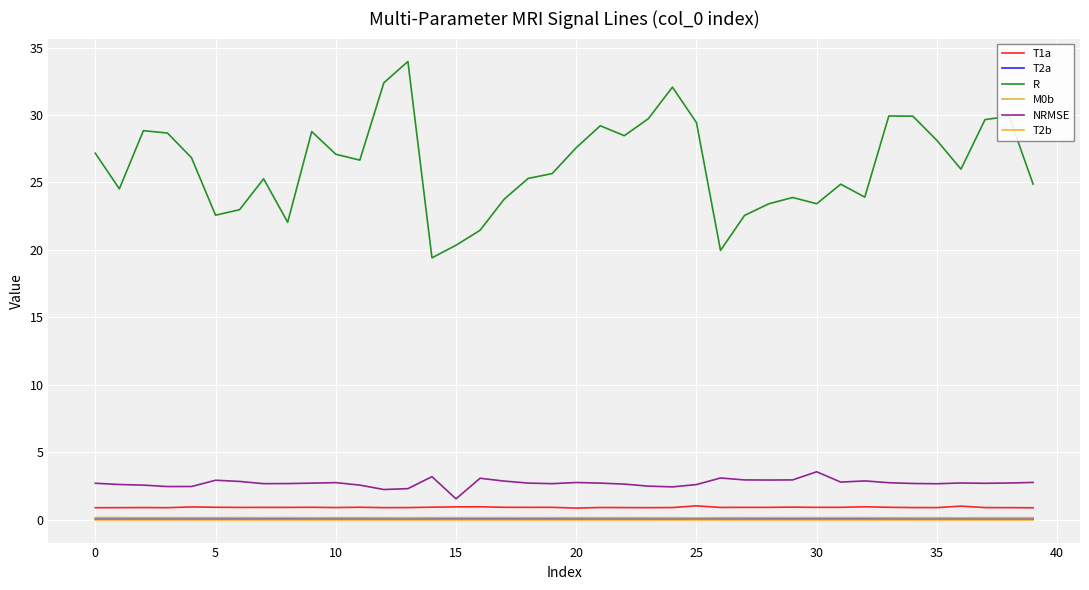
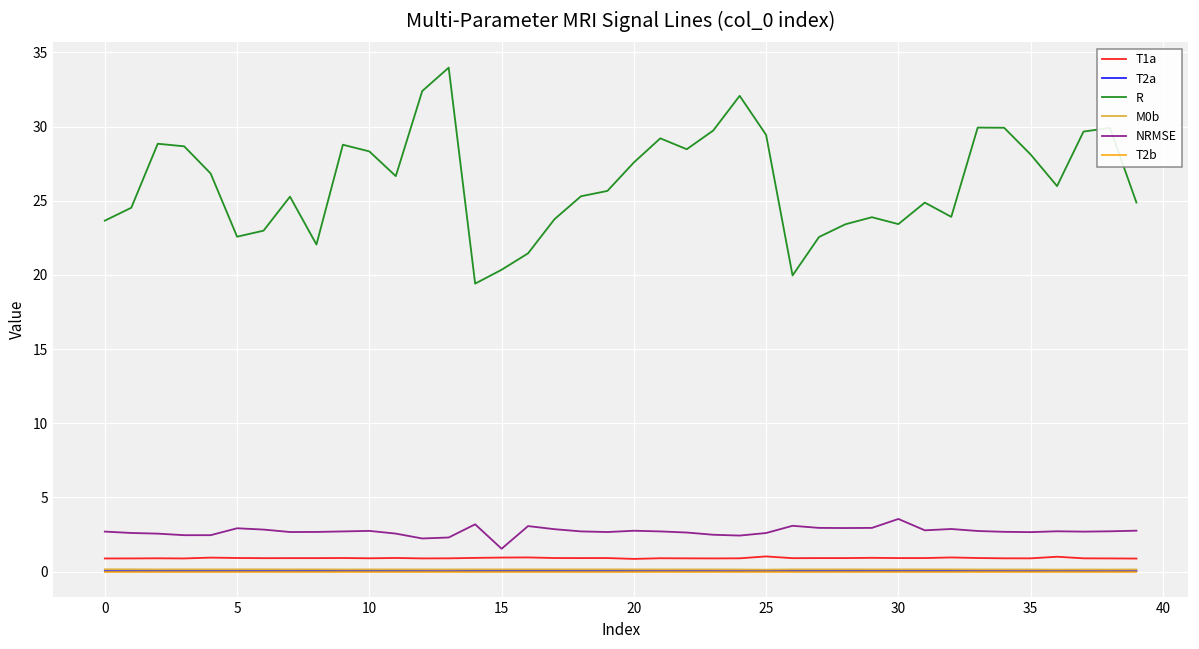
R, 0: 27.2 -> 23.7
R, 10: 27.1 -> 28.3
